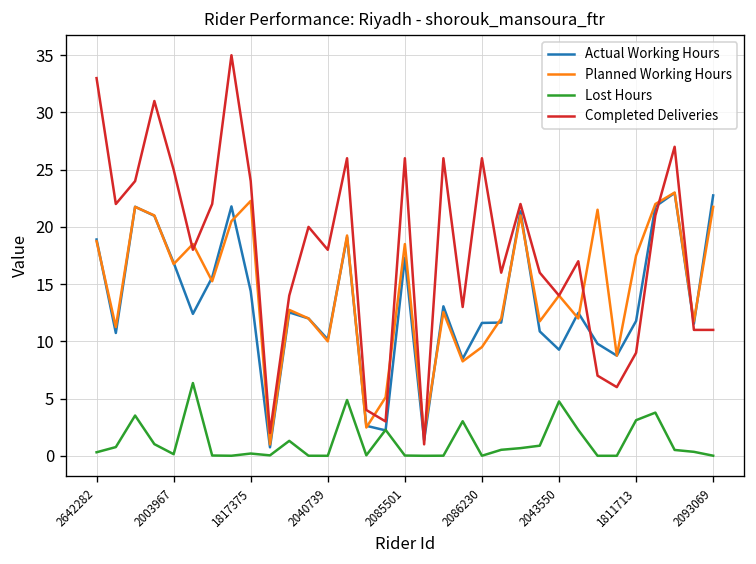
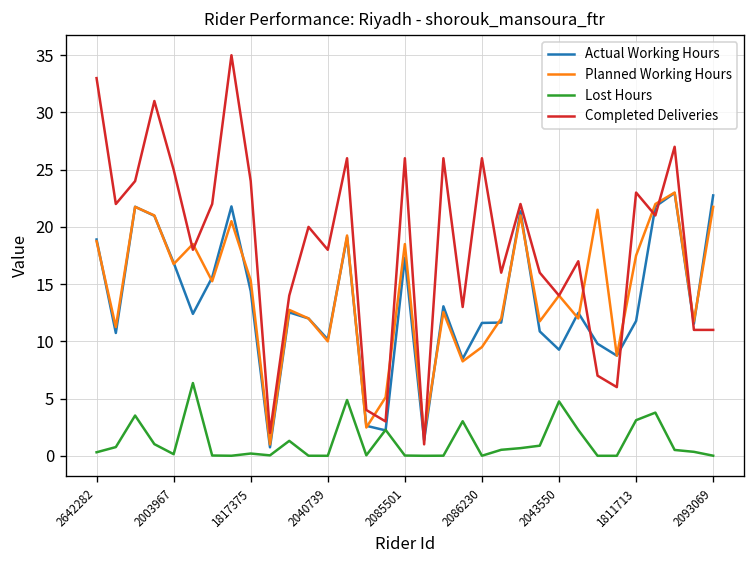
Planned Working Hours, 1817375: 22 -> 15
Completed Deliveries, 1811713: 9 -> 23
